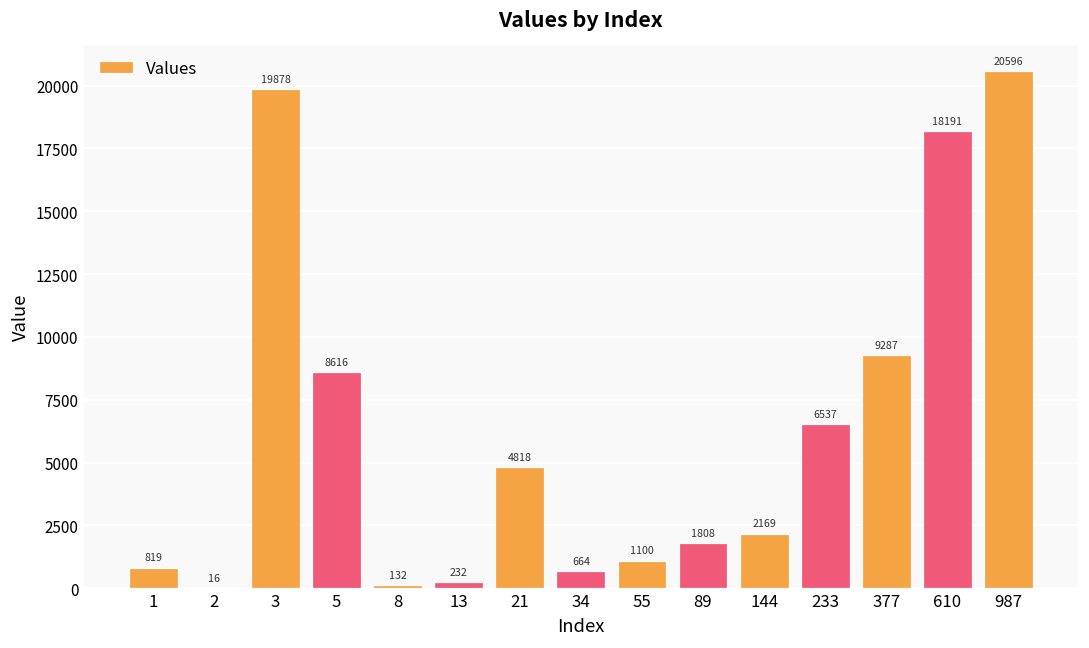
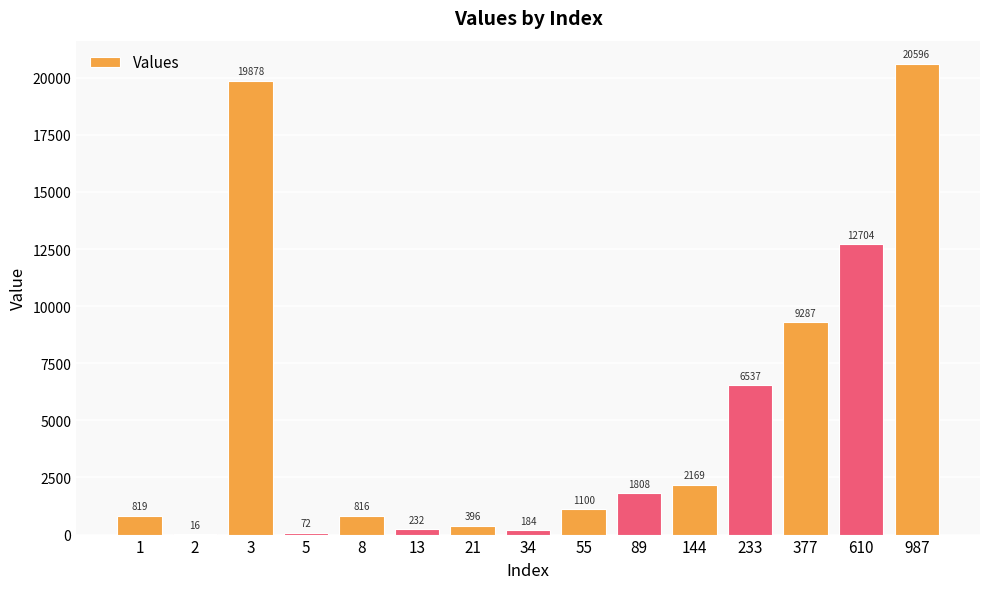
5: 8616 -> 72
8: 132 -> 816
21: 4818 -> 396
34: 664 -> 184
610: 18191 -> 12704
